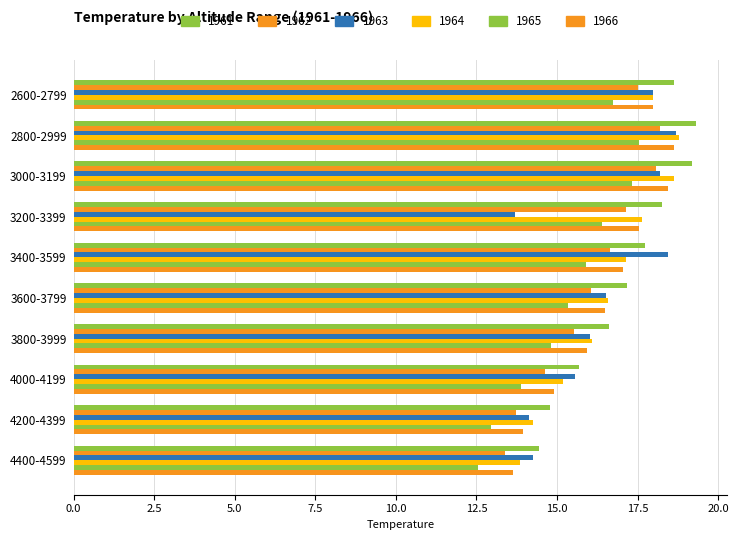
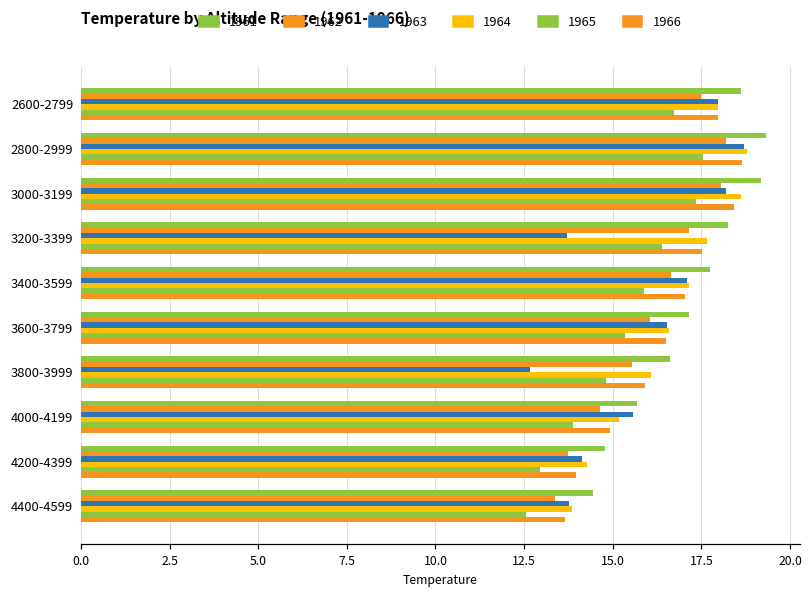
1963, 3400-3599: 18.4 -> 17.1
1963, 3800-3999: 16.0 -> 12.7
1963, 4400-4599: 14.3 -> 13.8
